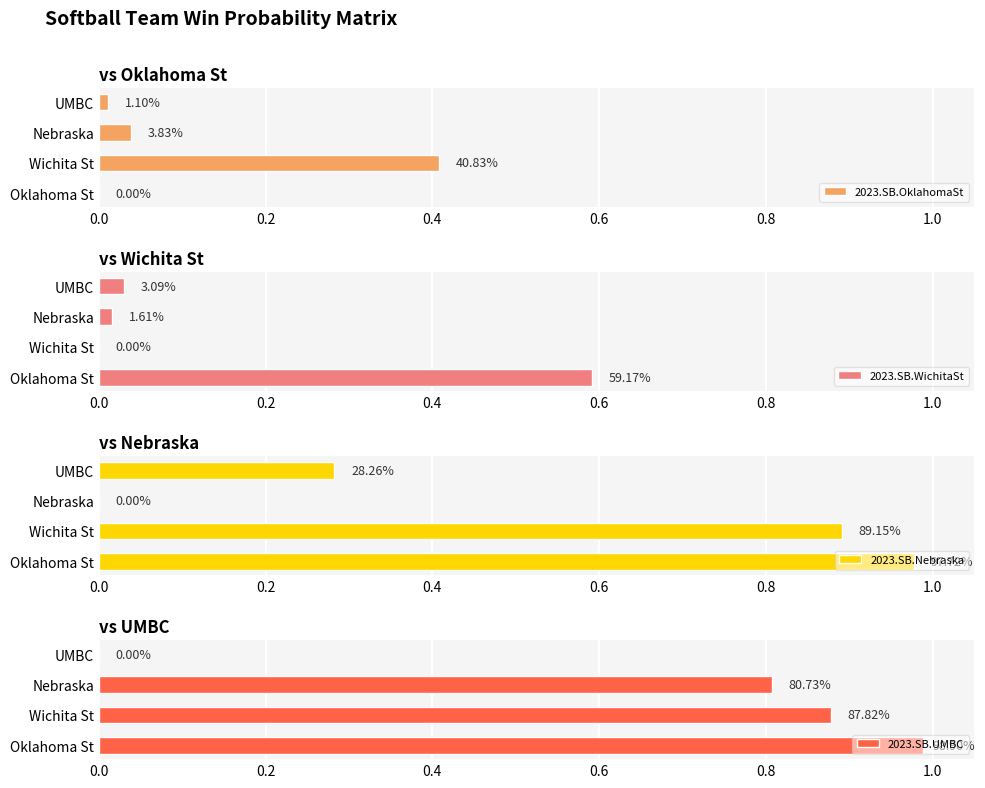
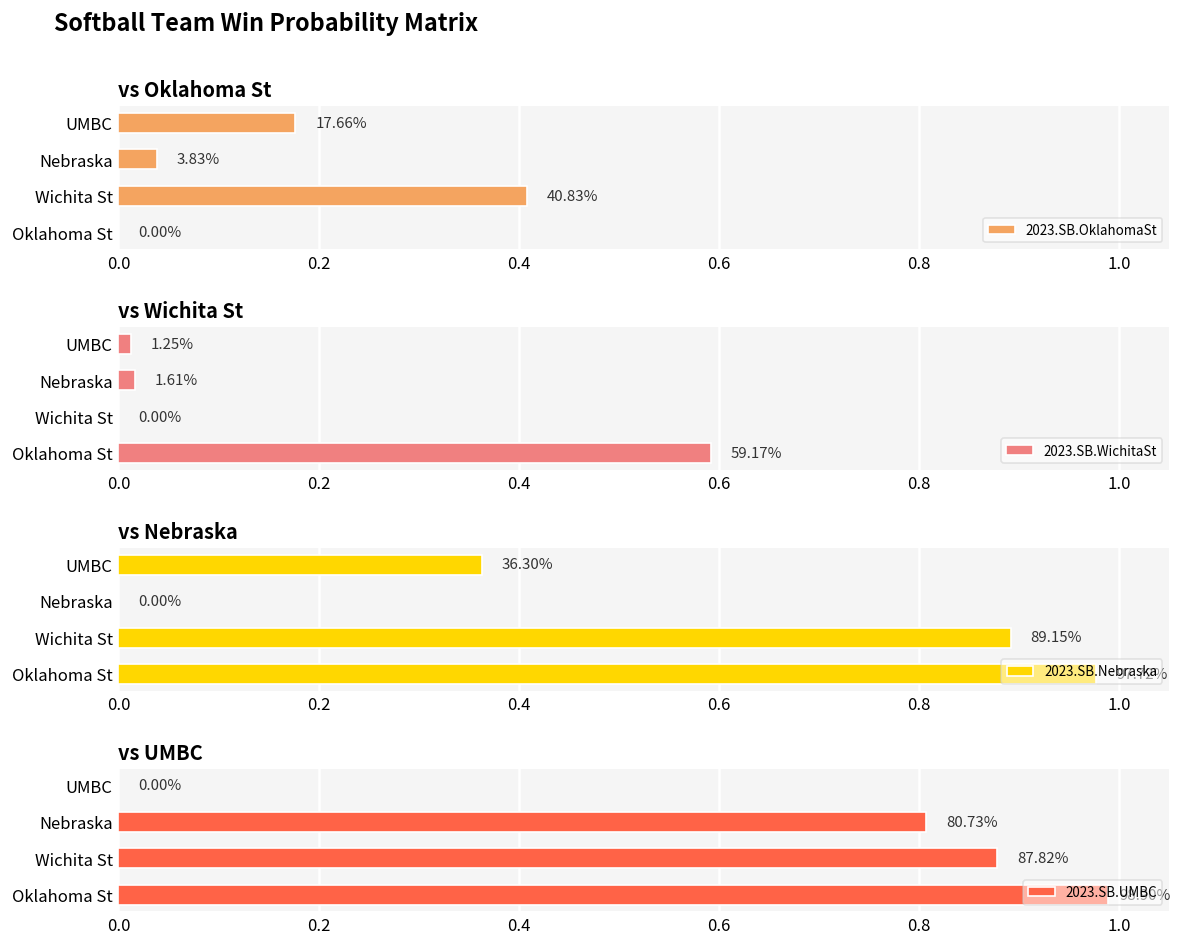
vs Oklahoma St, UMBC: 1.10% -> 17.66%
vs Wichita St, UMBC: 3.09% -> 1.25%
vs Nebraska, UMBC: 28.26% -> 36.30%
